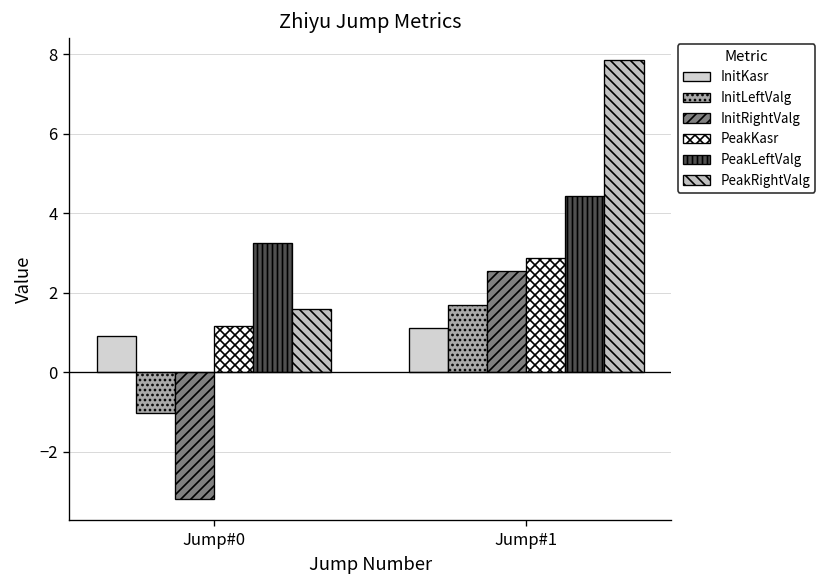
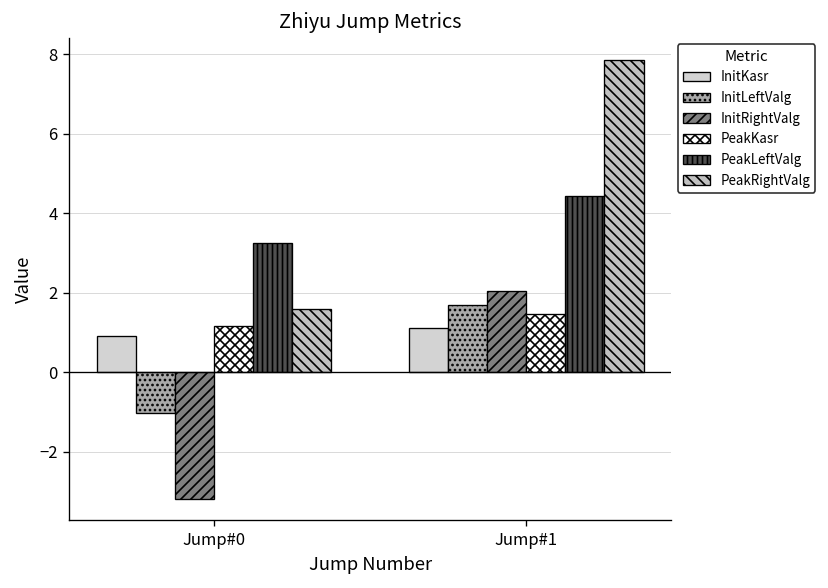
InitRightValg, Jump#1: 2.5 -> 2.0
PeakKasr, Jump#1: 2.9 -> 1.5
